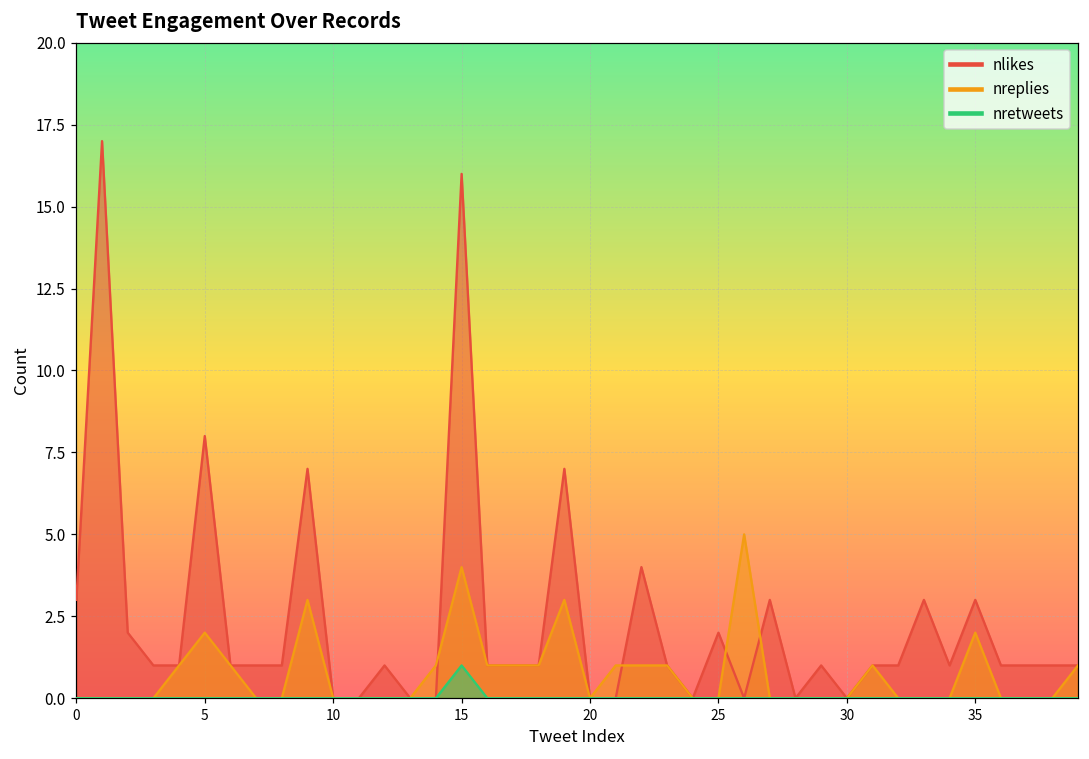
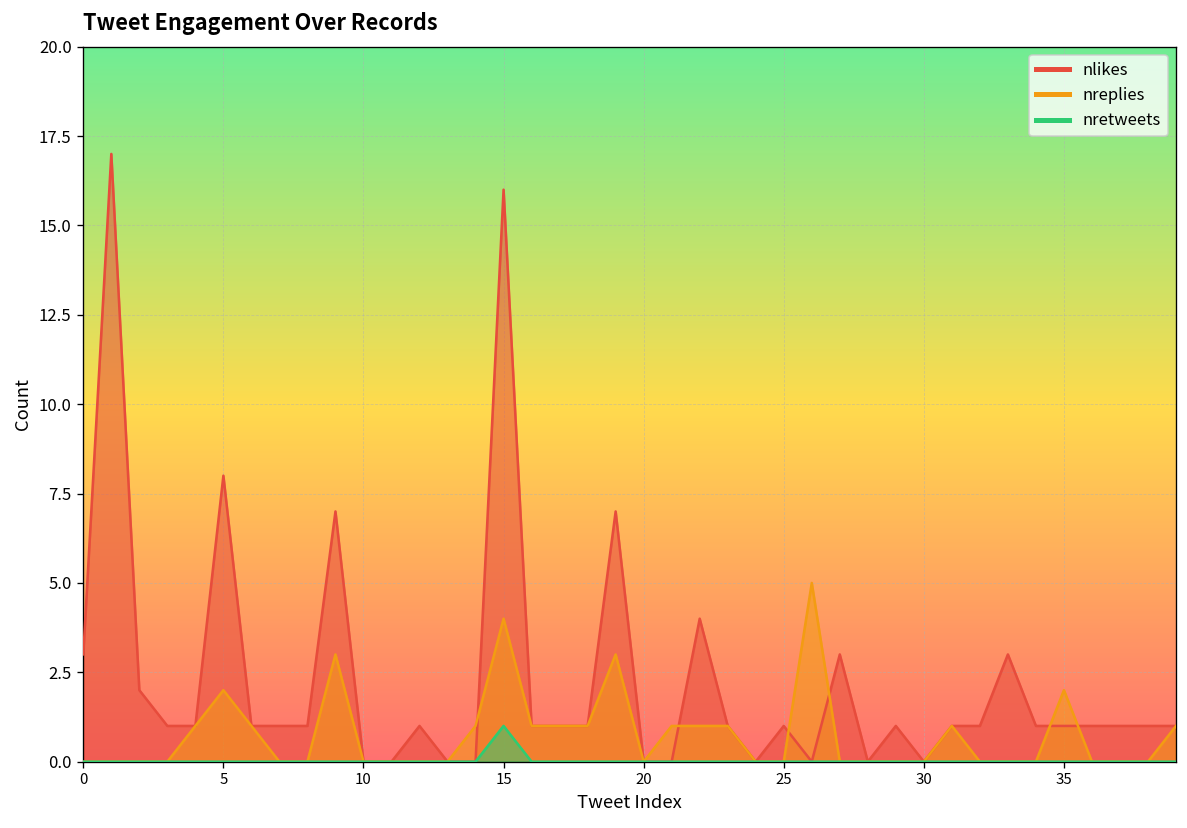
nlikes, 25: 2 -> 1
nlikes, 35: 3 -> 1
